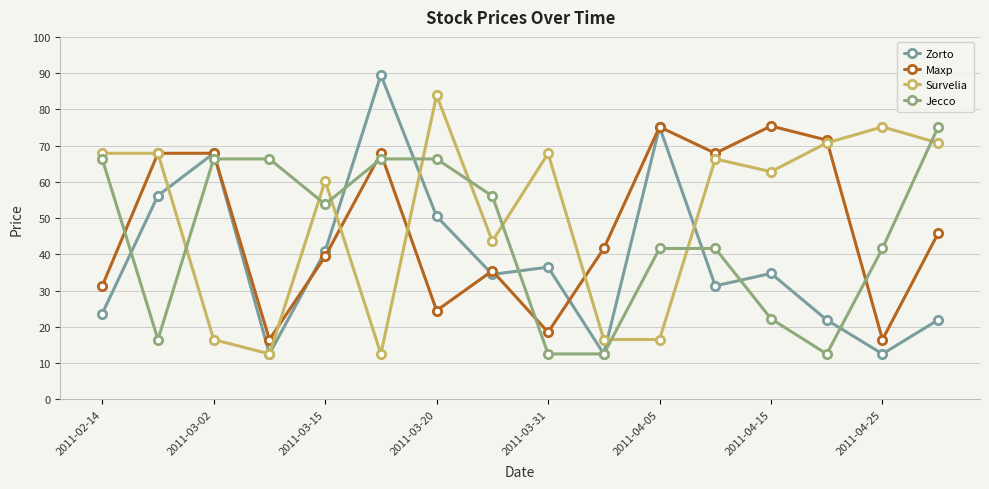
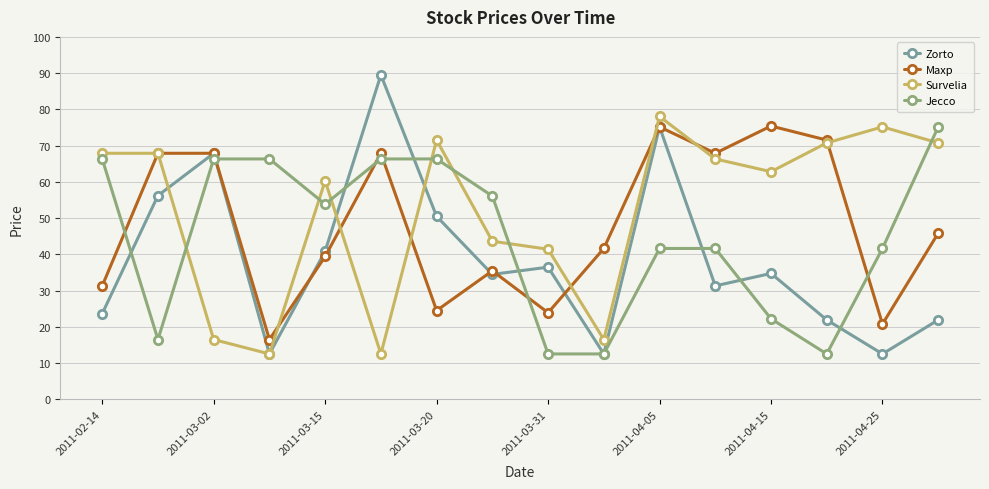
Survelia, 2011-03-20: 84 -> 72
Maxp, 2011-03-31: 19 -> 24
Survelia, 2011-03-31: 68 -> 41
Survelia, 2011-04-05: 17 -> 78
Maxp, 2011-04-25: 17 -> 21
